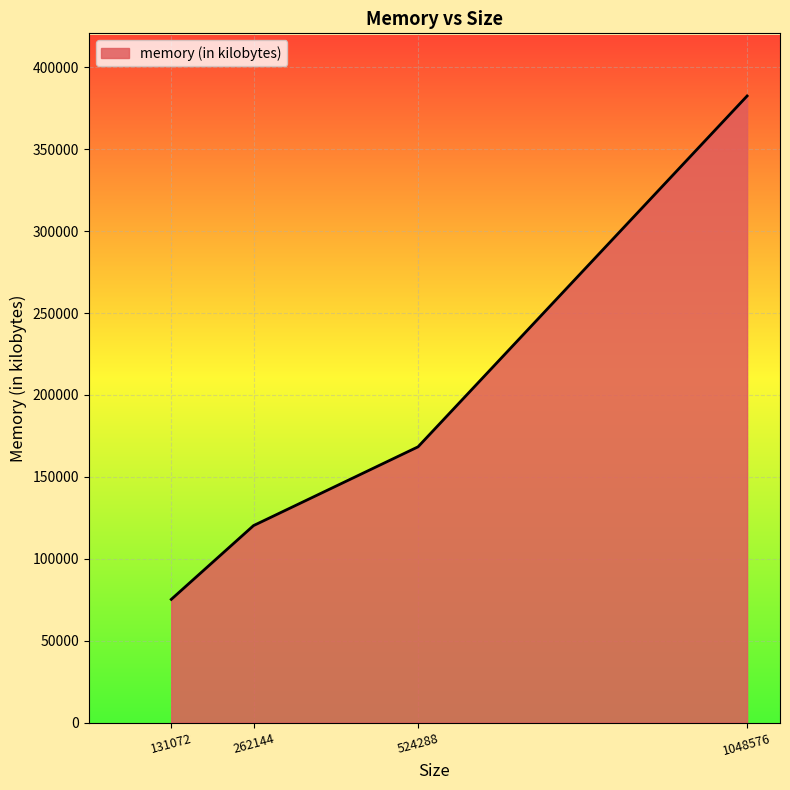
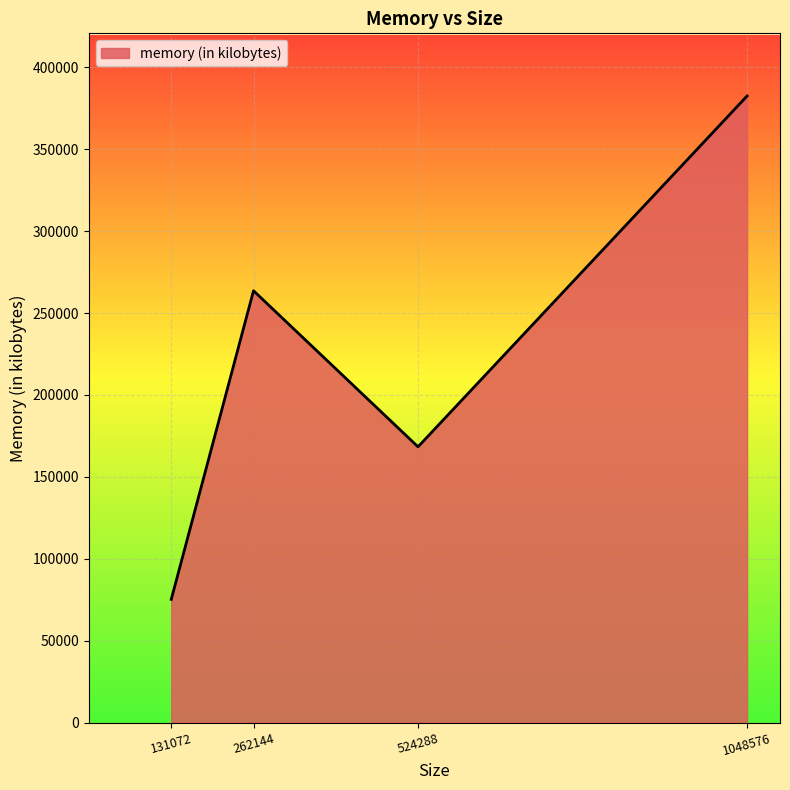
262144: 120000 -> 264000
